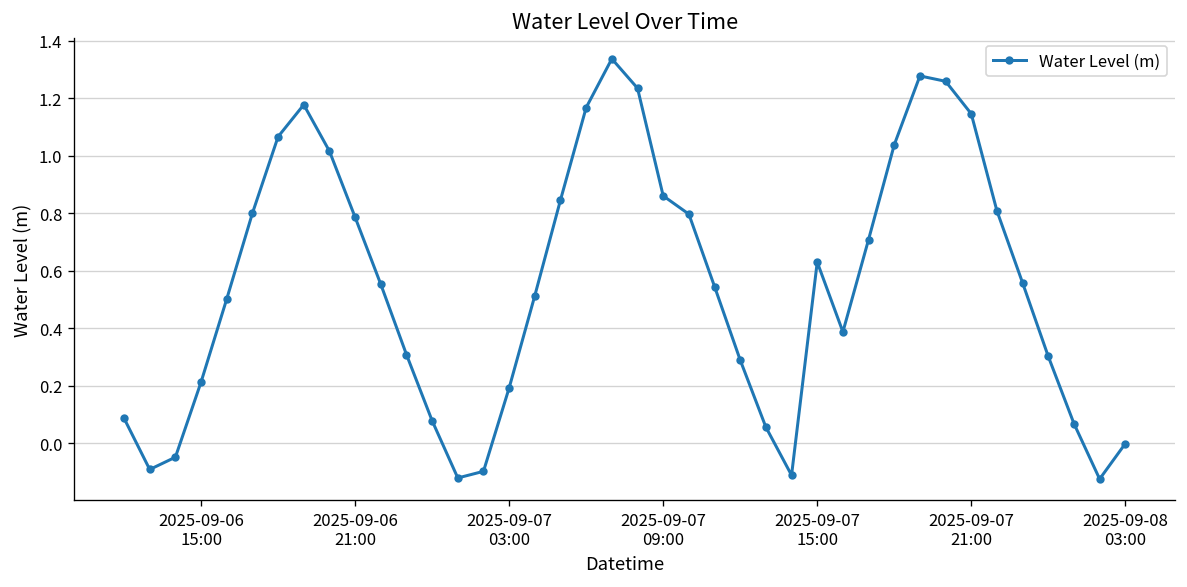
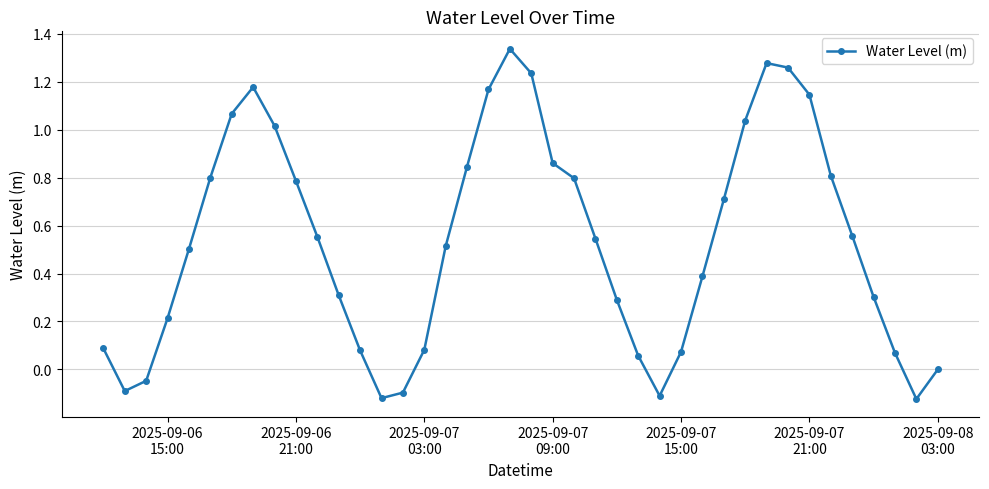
2025-09-07 03:00: 0.19 -> 0.08
2025-09-07 15:00: 0.63 -> 0.07
